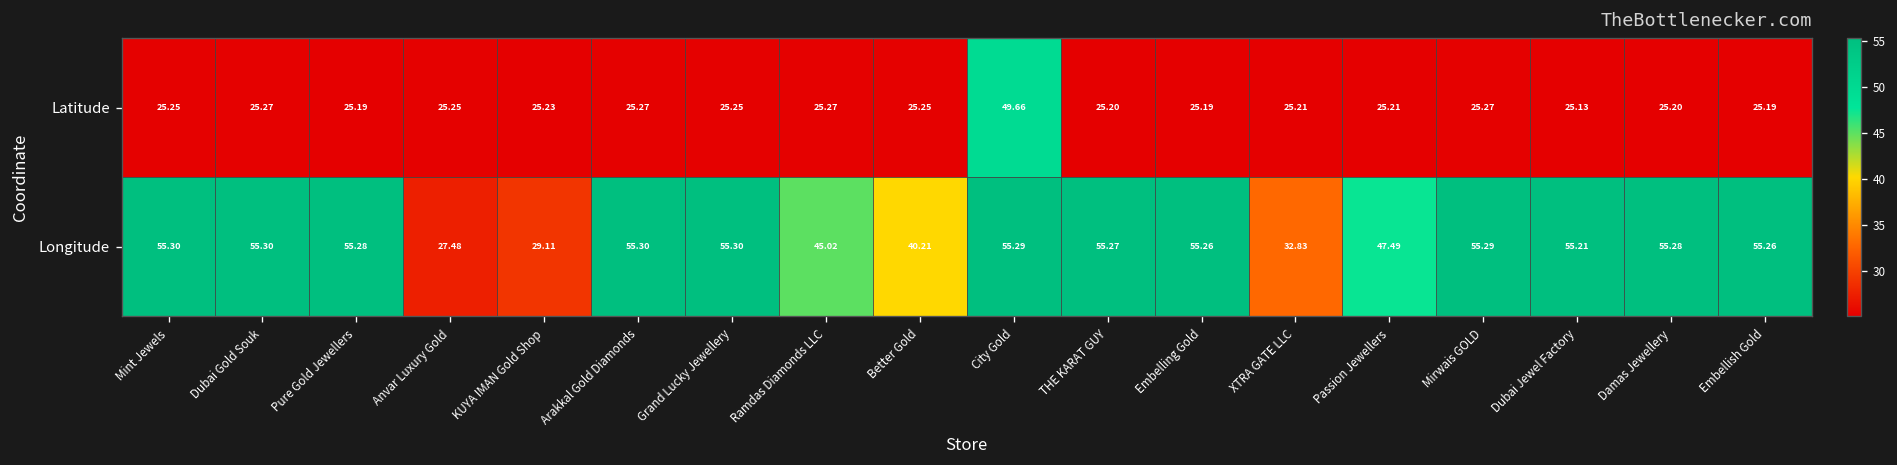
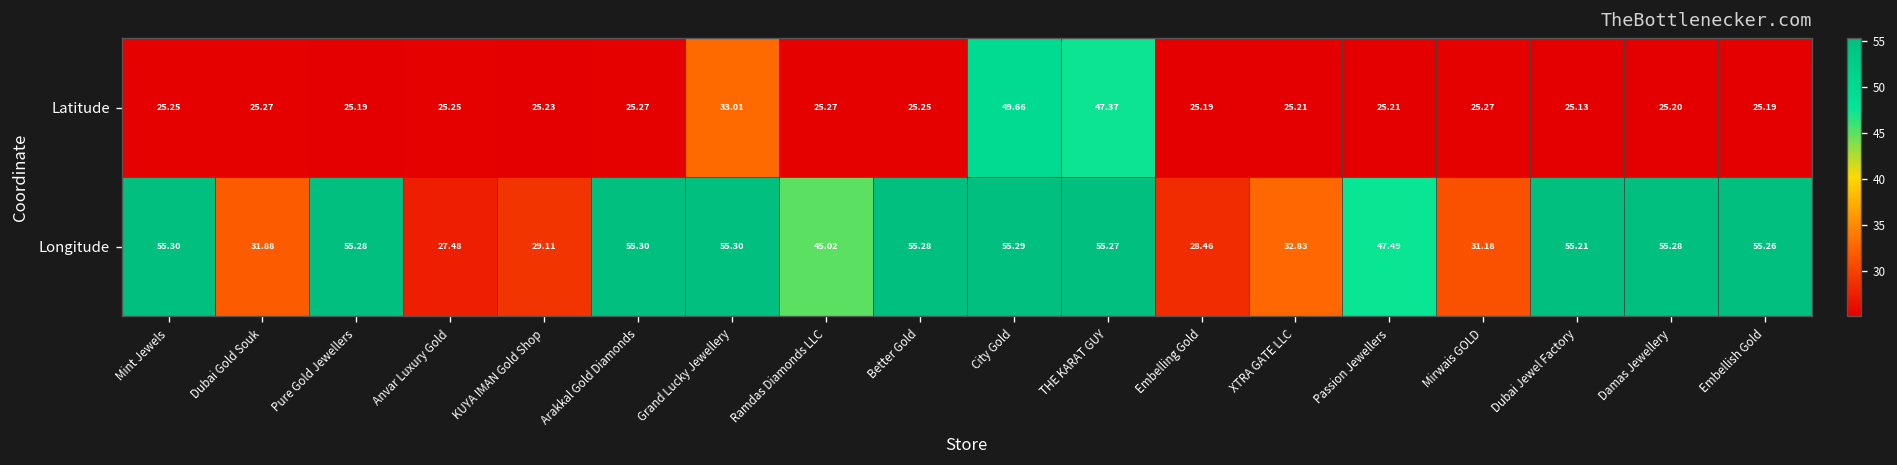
Latitude, Grand Lucky Jewellery: 25.25 -> 33.01
Latitude, THE KARAT GUY: 25.20 -> 47.37
Longitude, Dubai Gold Souk: 55.30 -> 31.88
Longitude, Better Gold: 40.21 -> 55.28
Longitude, Embelling Gold: 55.26 -> 28.46
Longitude, Mirwais GOLD: 55.29 -> 31.18
